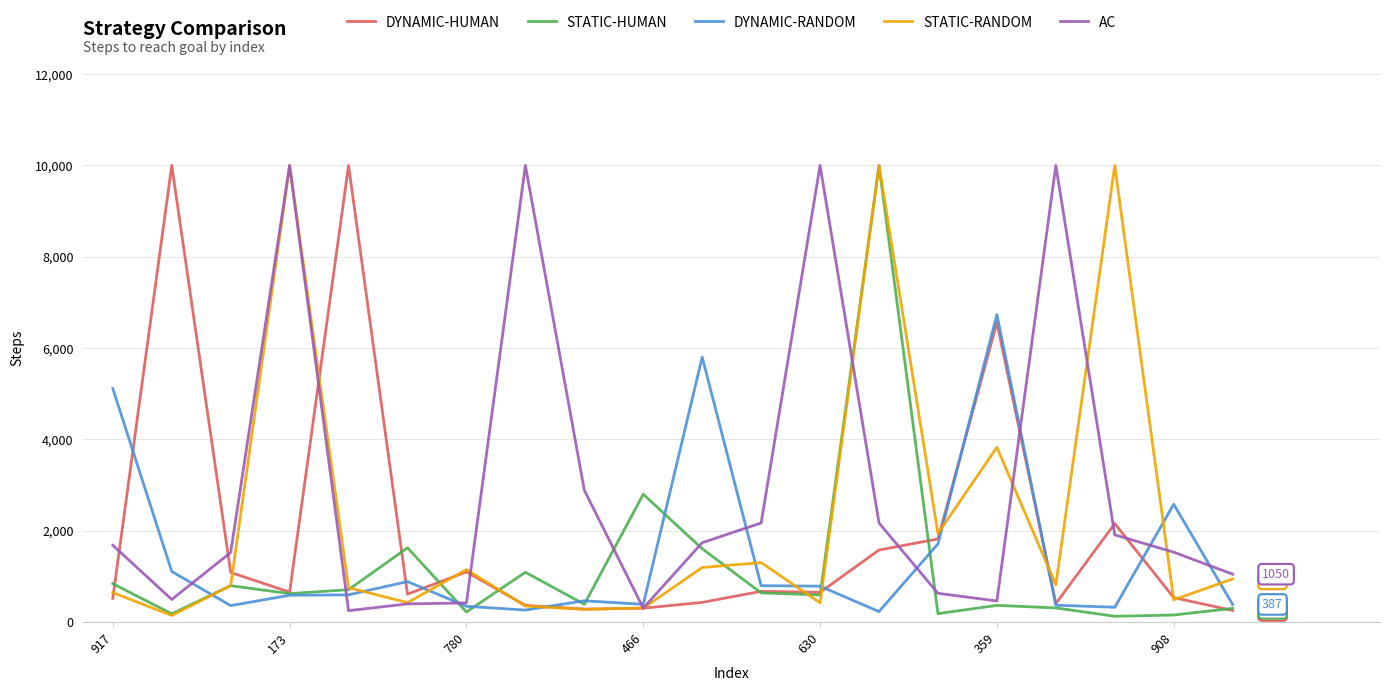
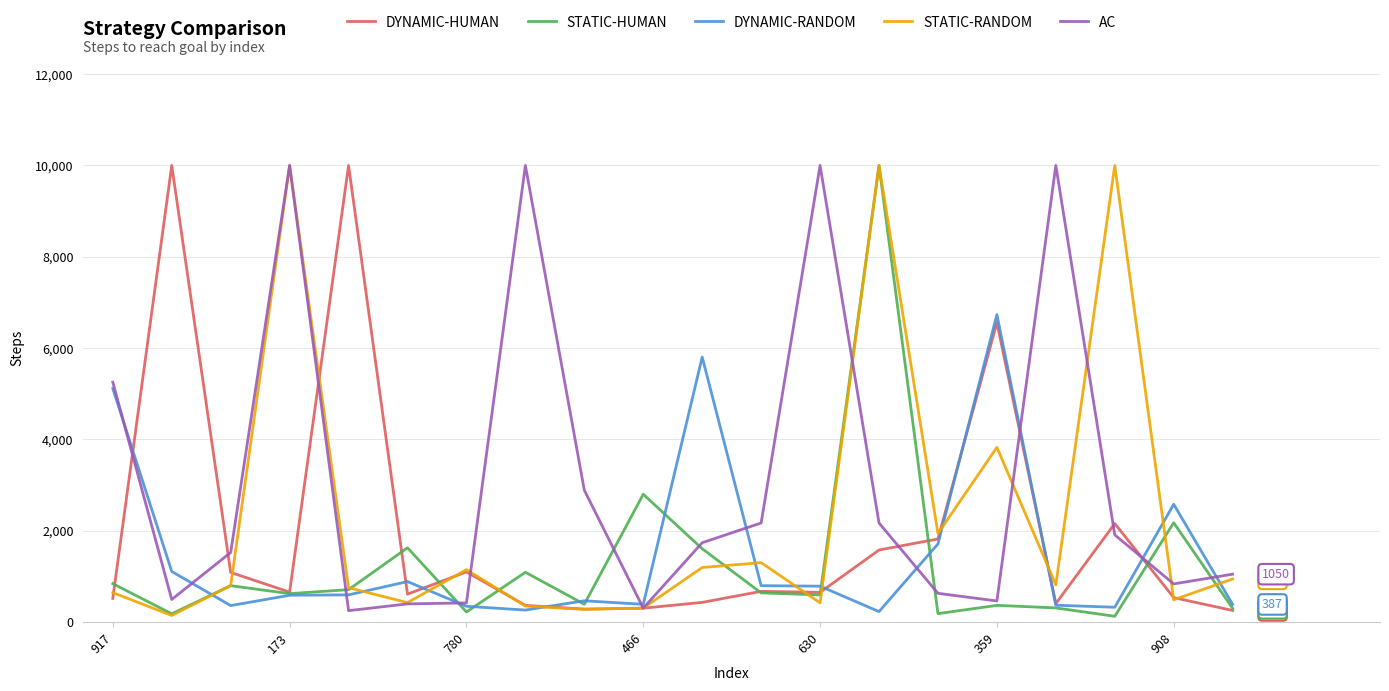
AC, 917: 1,700 -> 5,300
STATIC-HUMAN, 908: 200 -> 2,200
AC, 908: 1,500 -> 800
